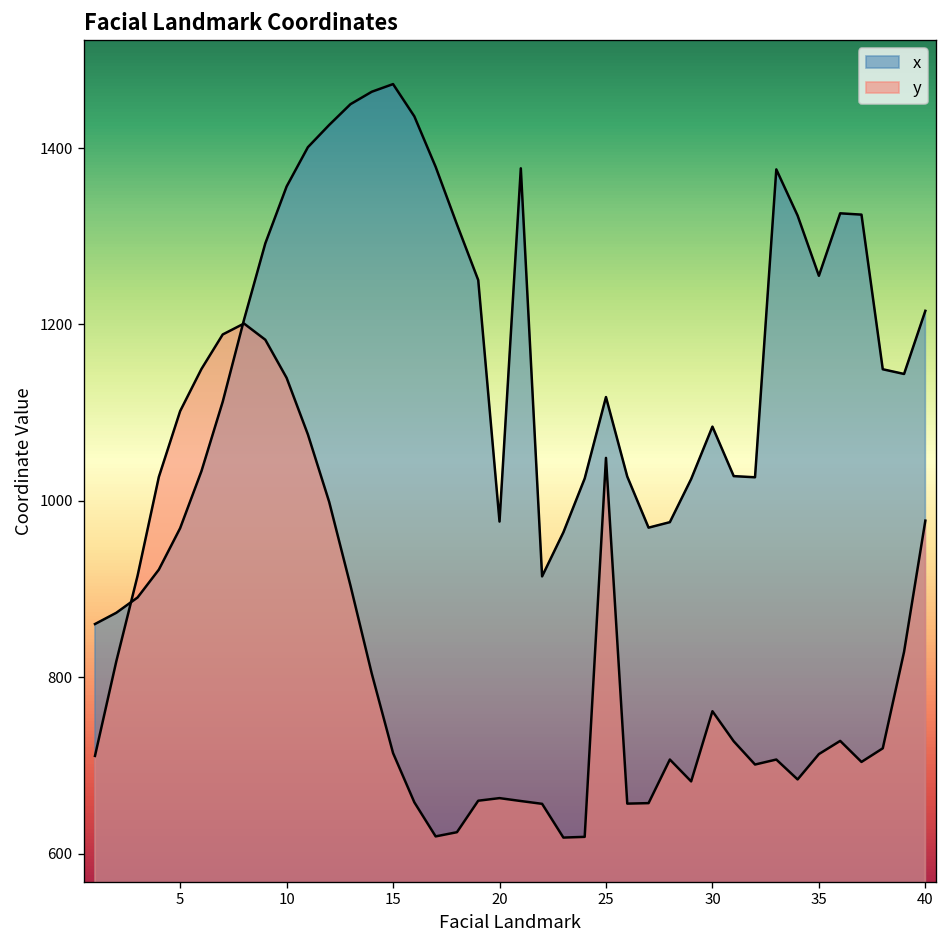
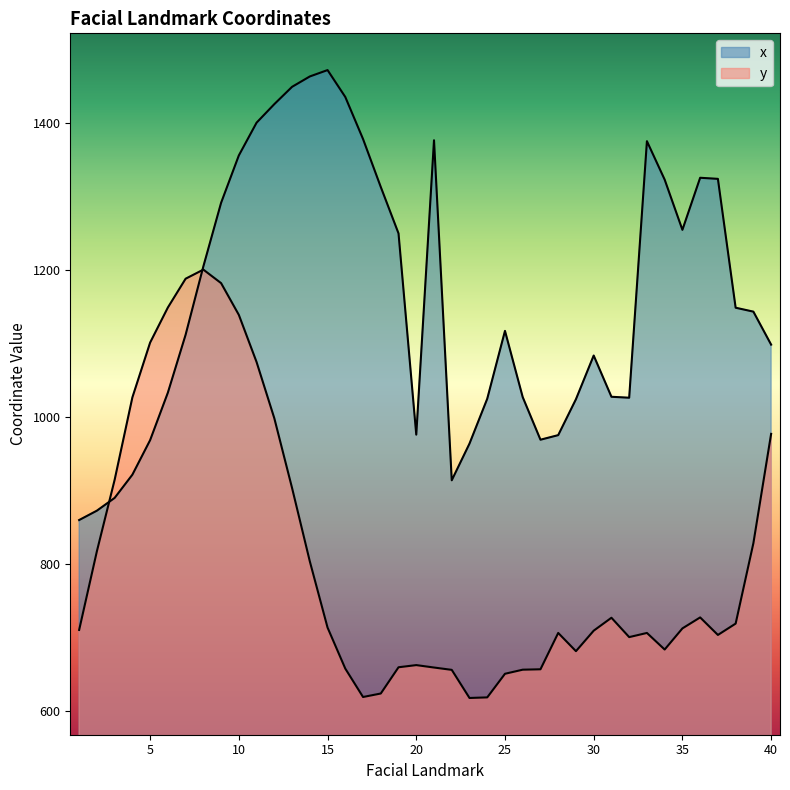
y, 25: 1050 -> 650
y, 30: 760 -> 710
x, 40: 1220 -> 1100
